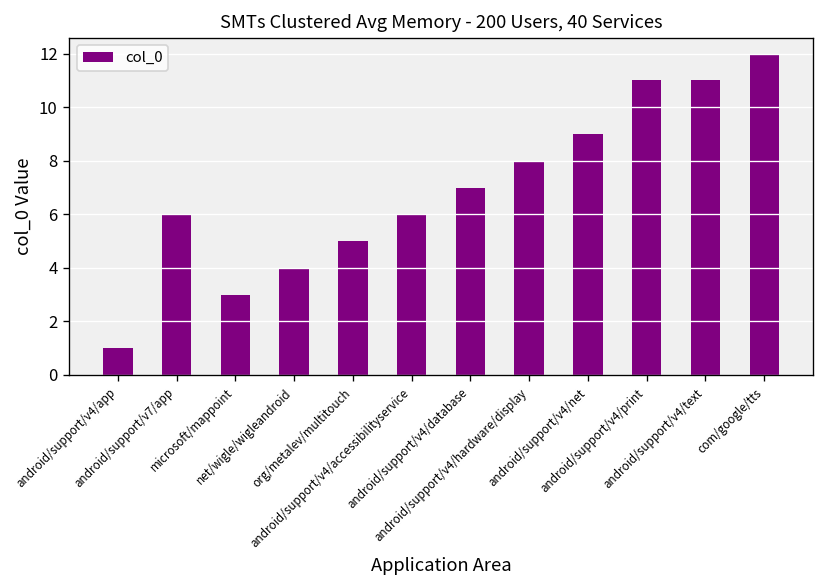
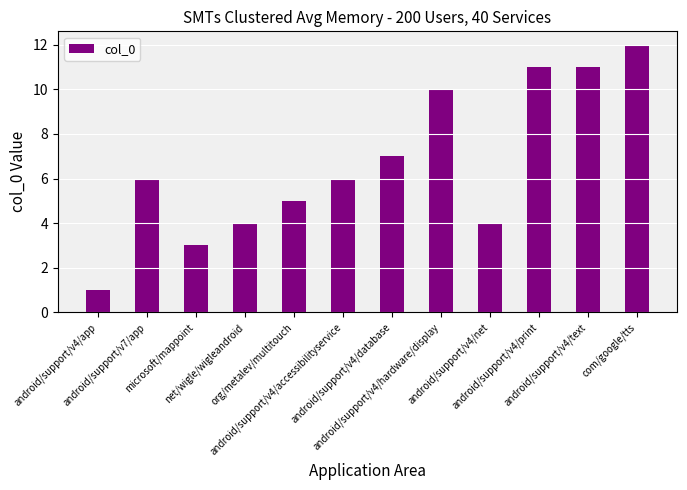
android/support/v4/hardware/display: 8 -> 10
android/support/v4/net: 9 -> 4
